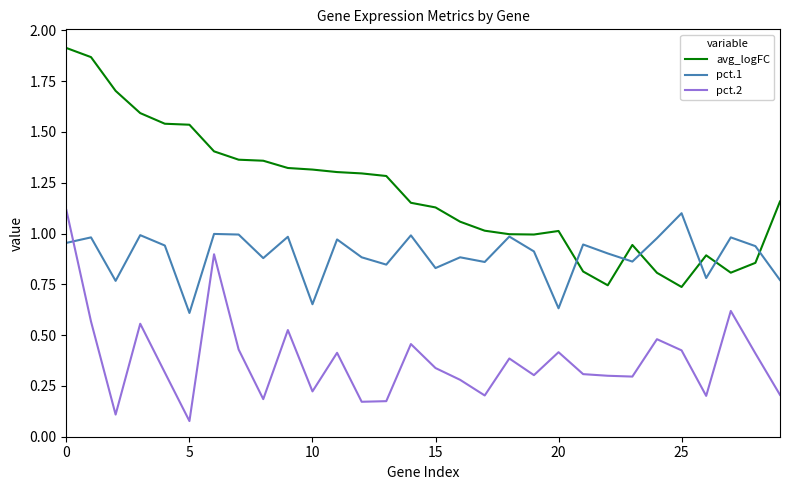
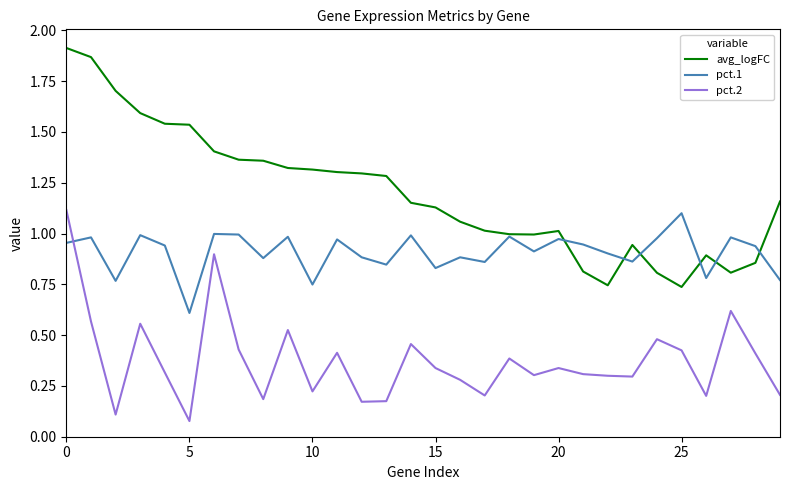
pct.1, 10: 0.65 -> 0.75
pct.1, 20: 0.63 -> 0.97
pct.2, 20: 0.42 -> 0.34
